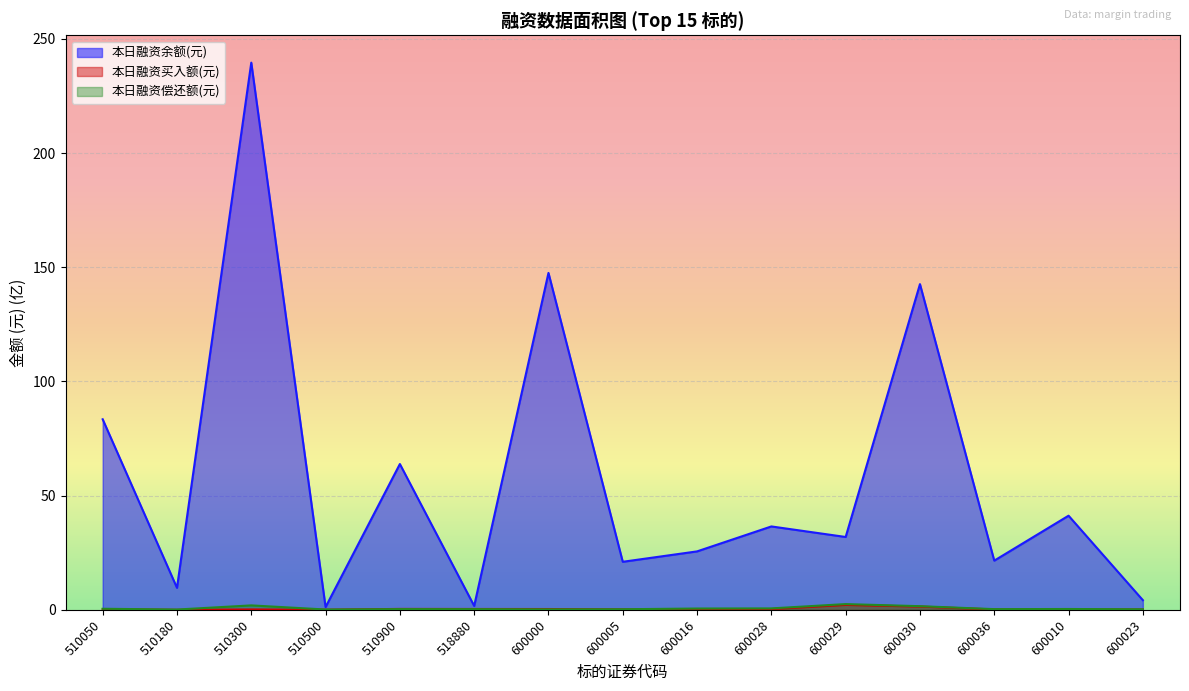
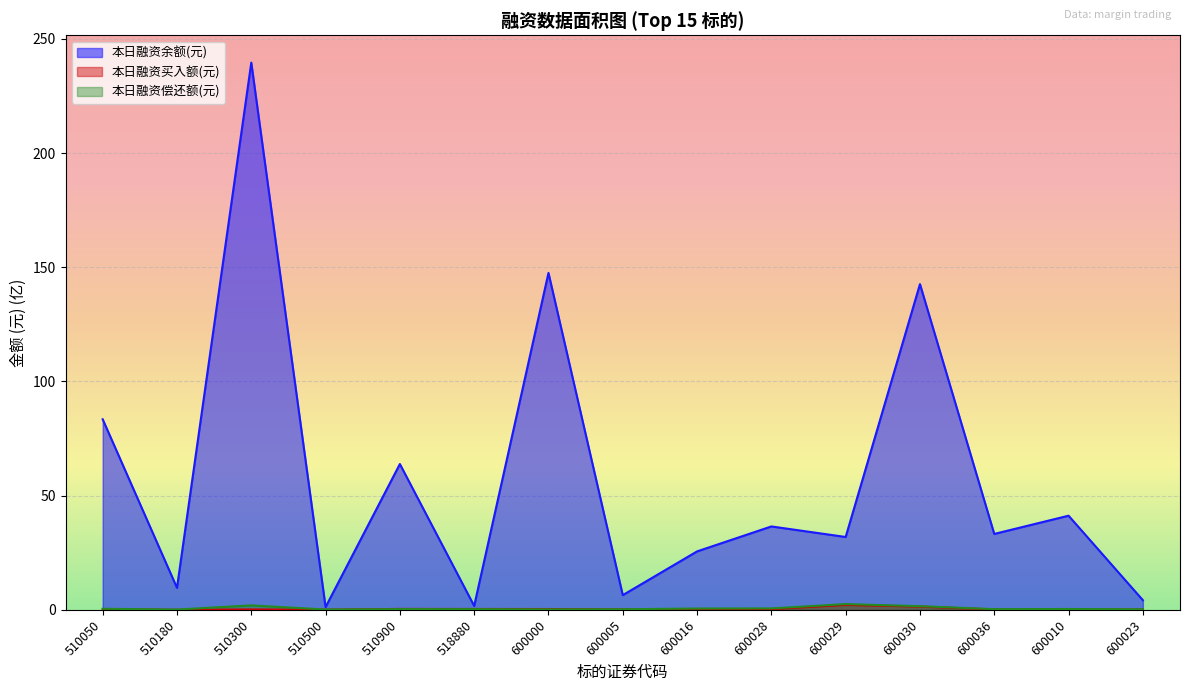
本日融资余额(元), 600005: 21 -> 6
本日融资余额(元), 600036: 22 -> 33
